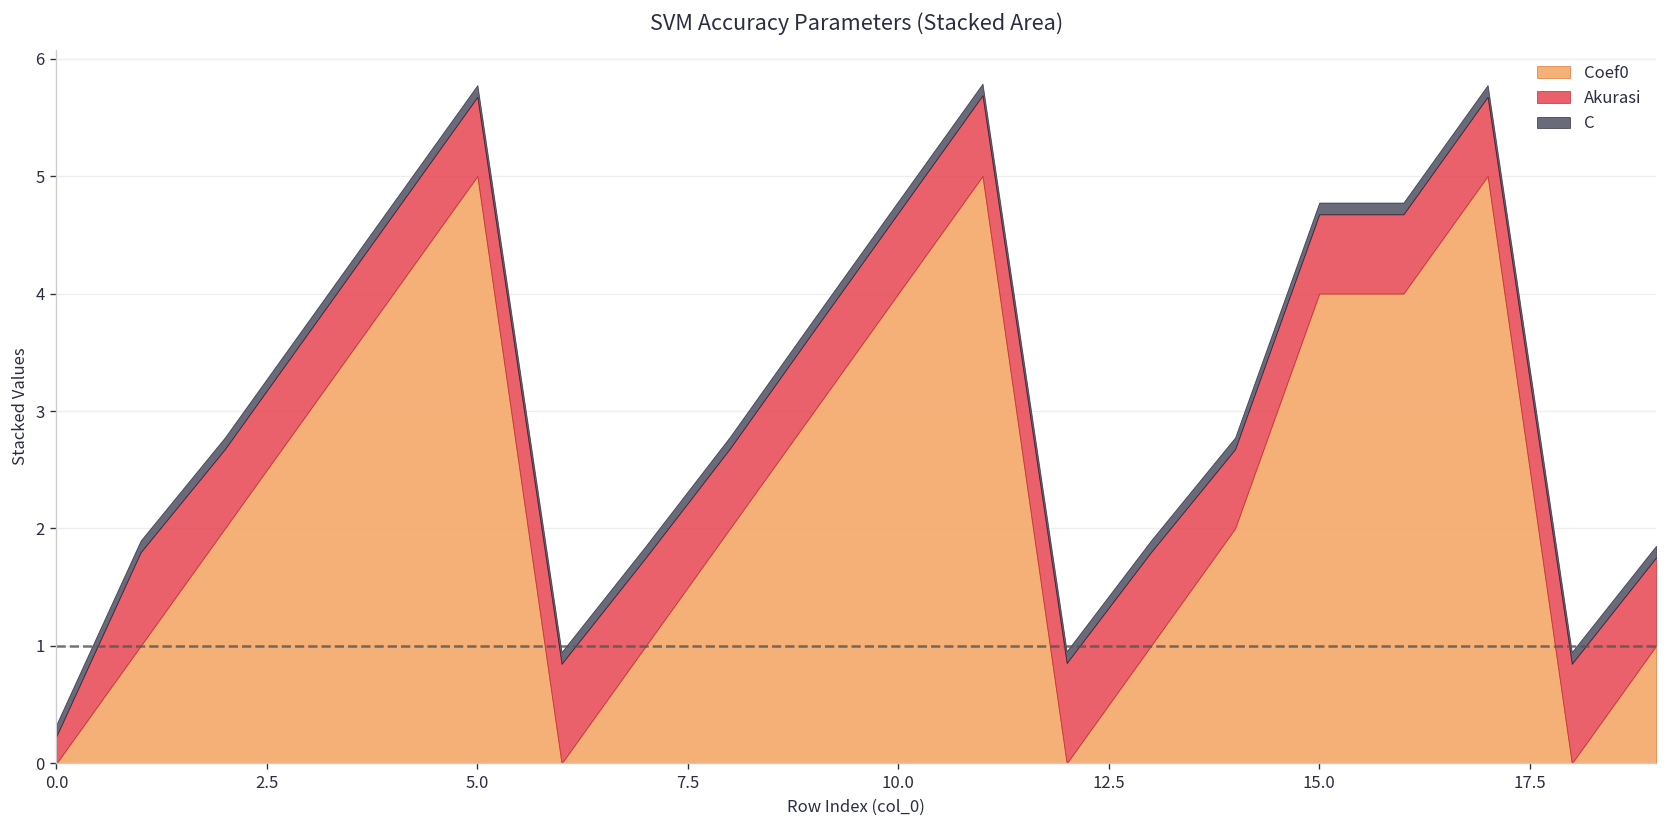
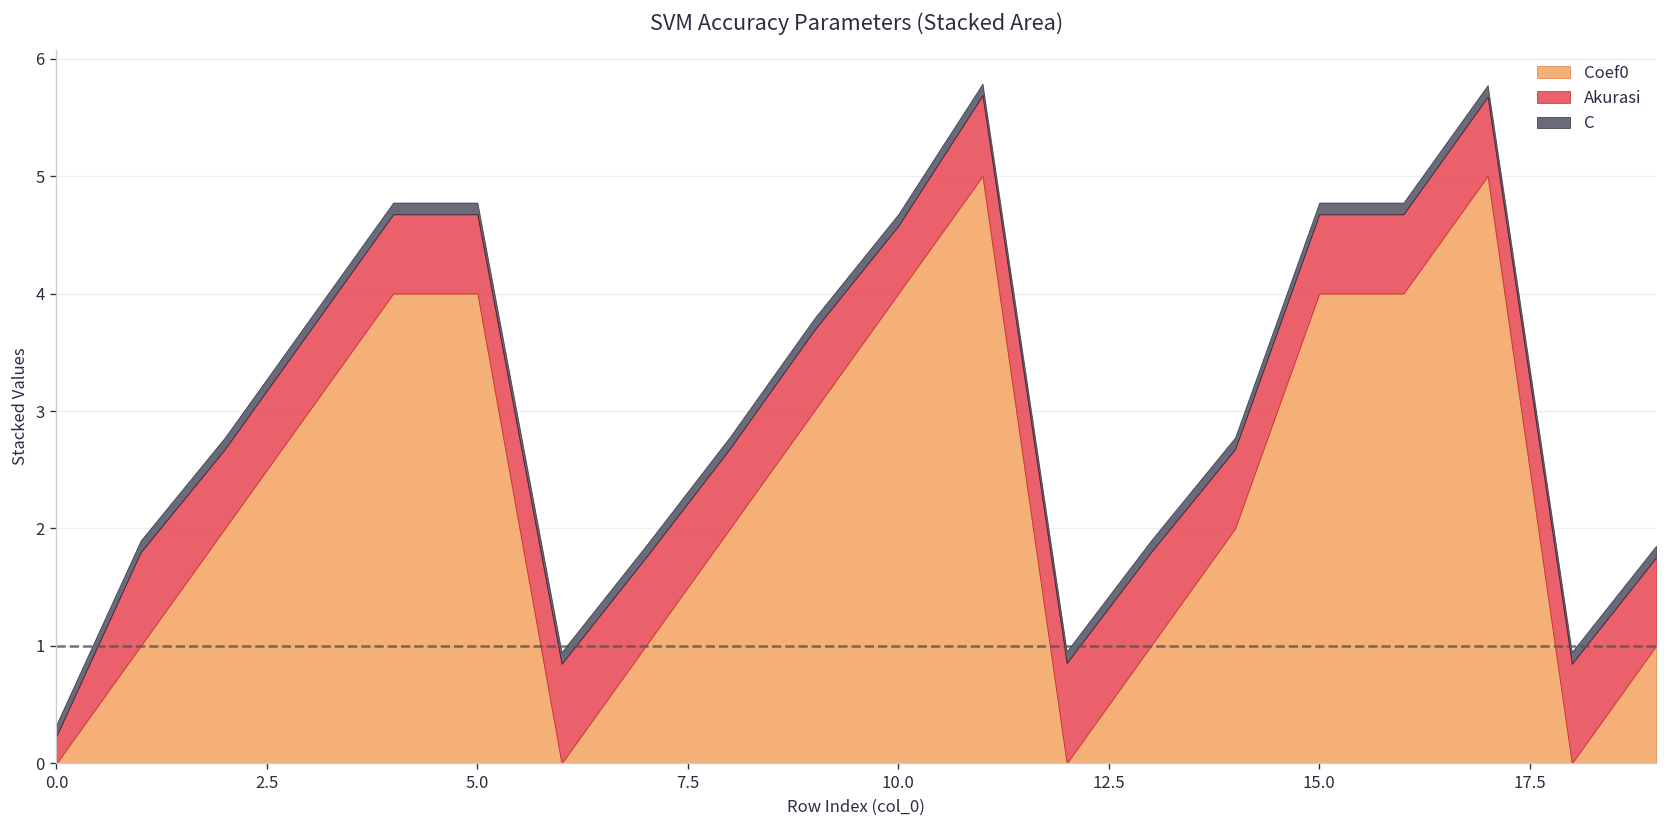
Coef0, 5.0: 5 -> 4
Akurasi, 10.0: 0.7 -> 0.6
